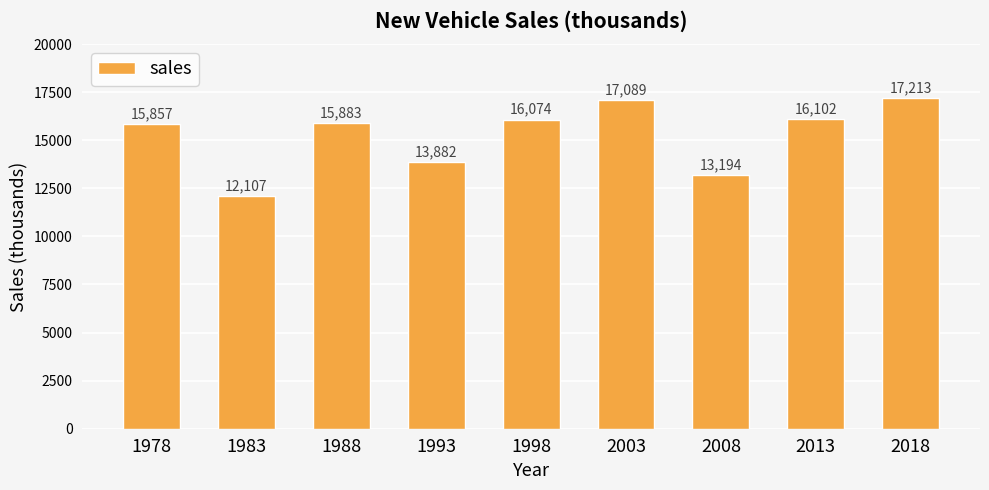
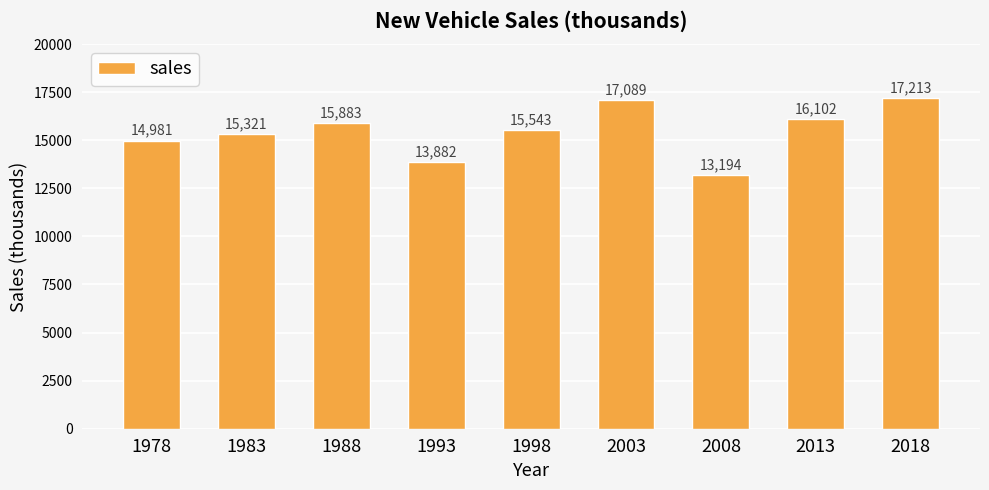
1978: 15,857 -> 14,981
1983: 12,107 -> 15,321
1998: 16,074 -> 15,543
